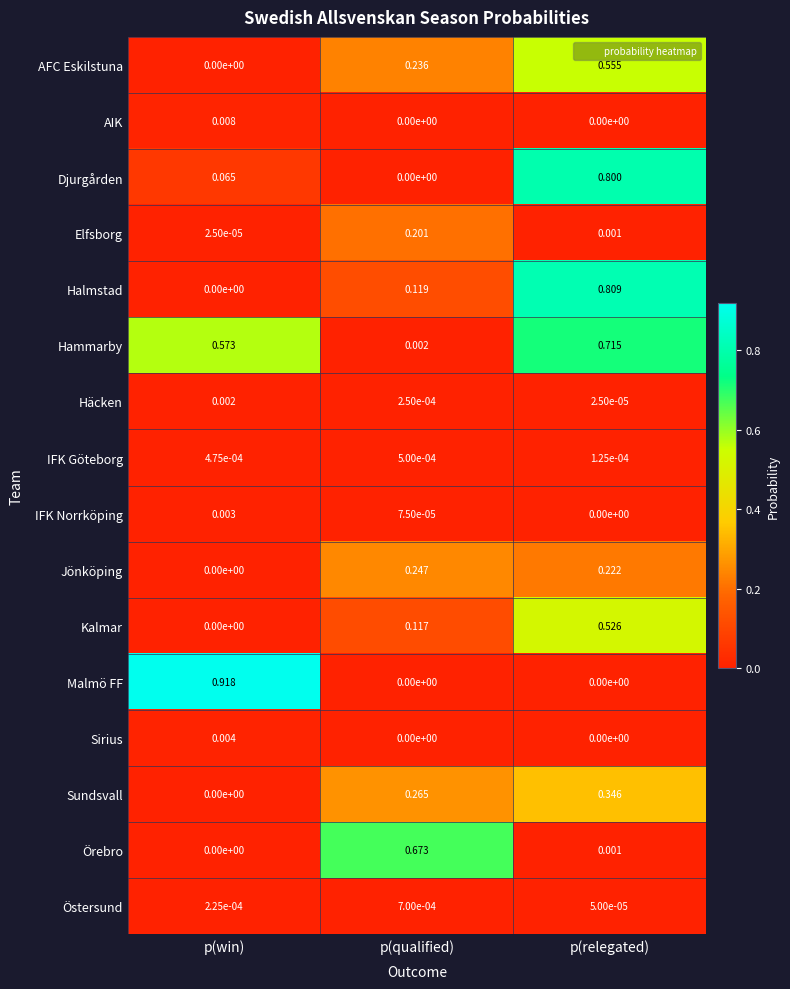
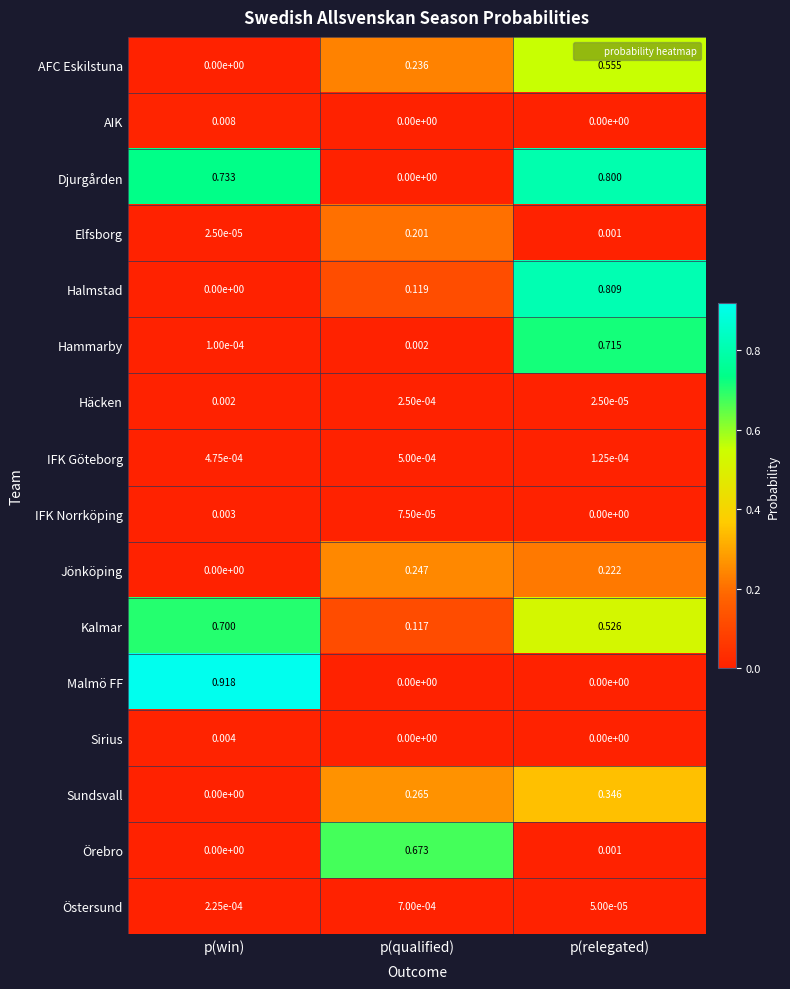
Djurgården, p(win): 0.065 -> 0.733
Hammarby, p(win): 0.573 -> 1.00e-04
Kalmar, p(win): 0.00e+00 -> 0.700
